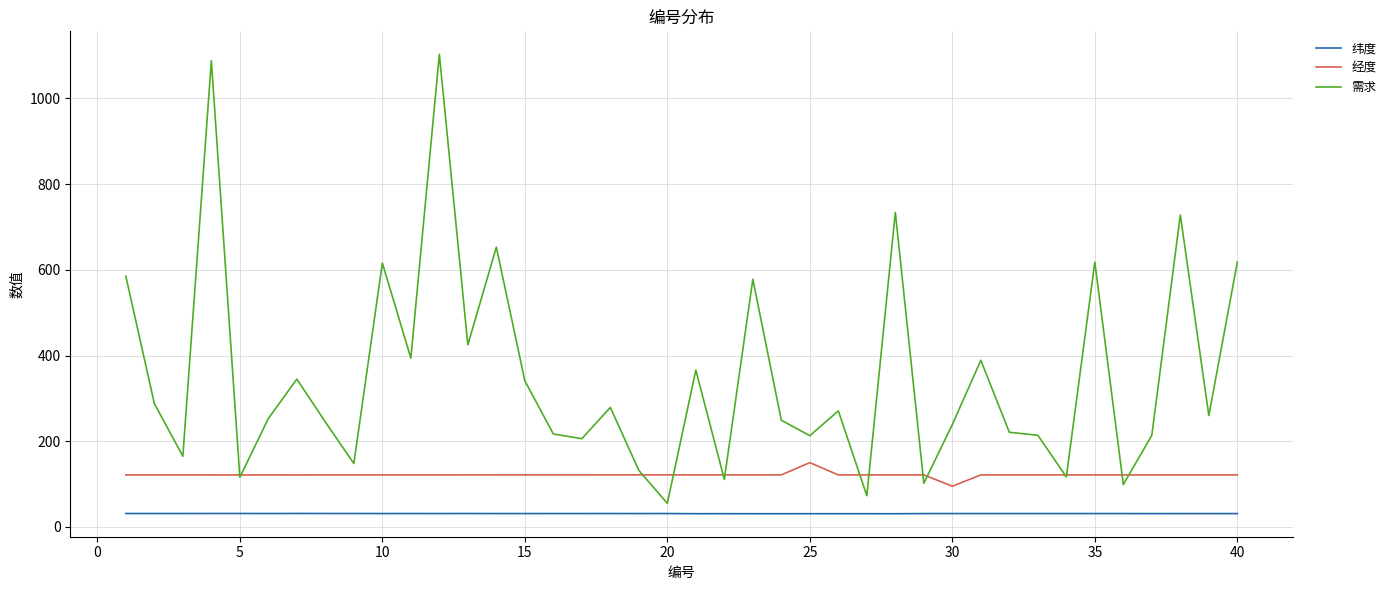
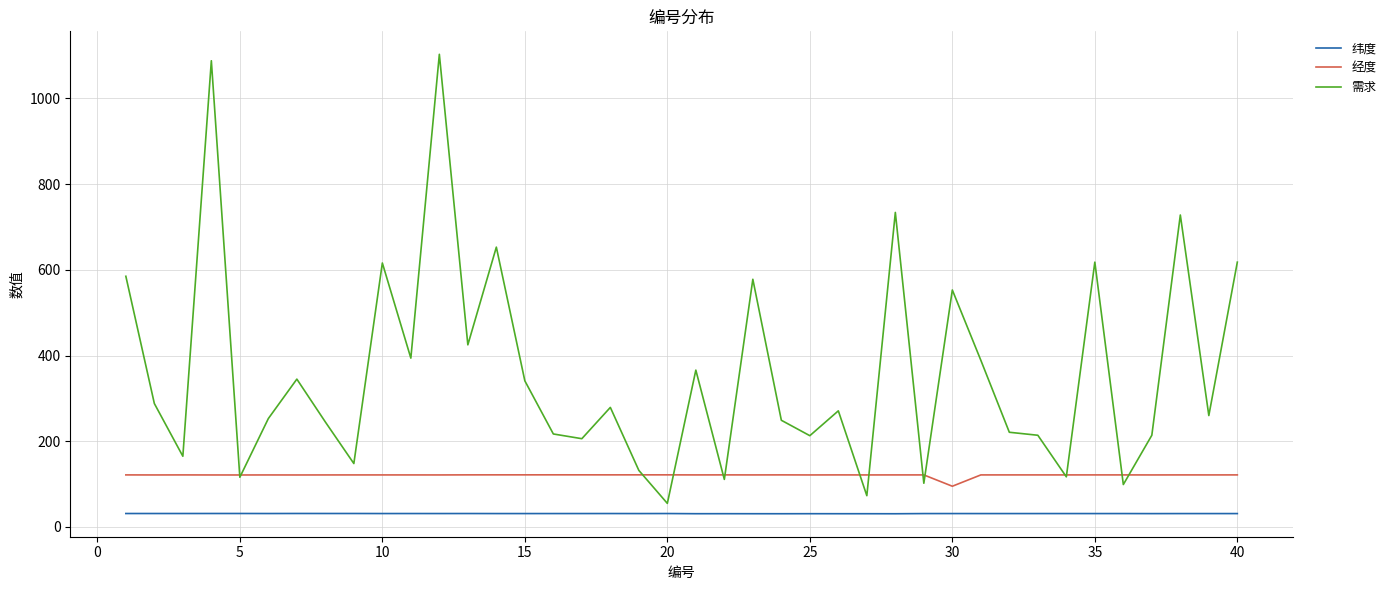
经度, 25: 150 -> 120
需求, 30: 240 -> 550
